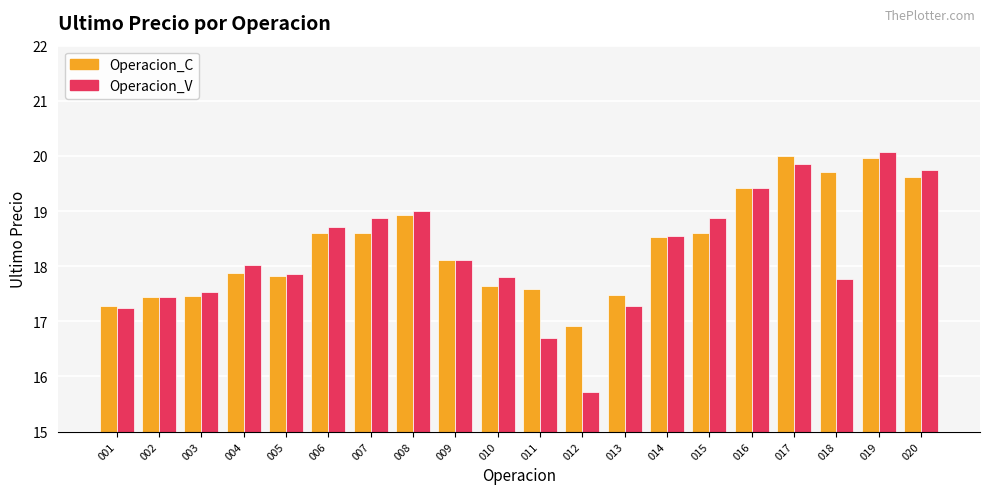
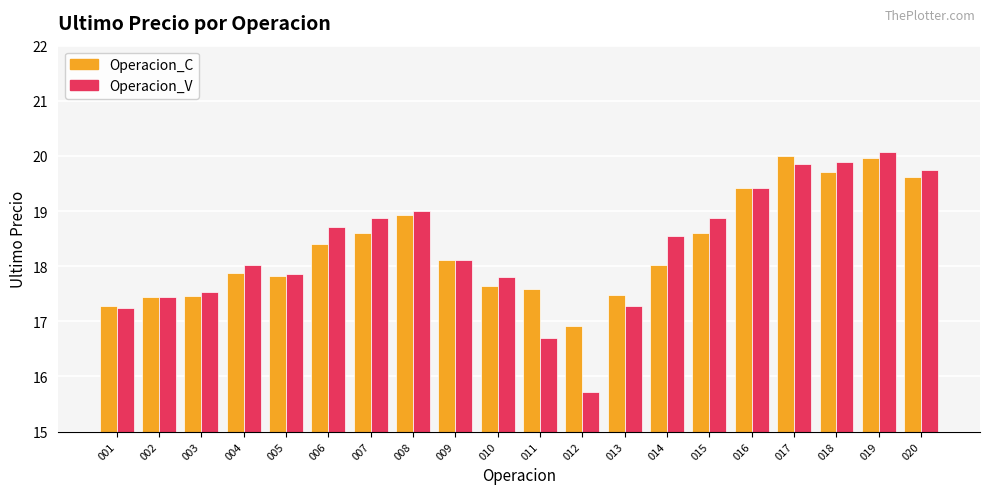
Operacion_C, 006: 18.6 -> 18.4
Operacion_C, 014: 18.5 -> 18.0
Operacion_V, 018: 17.8 -> 19.9
